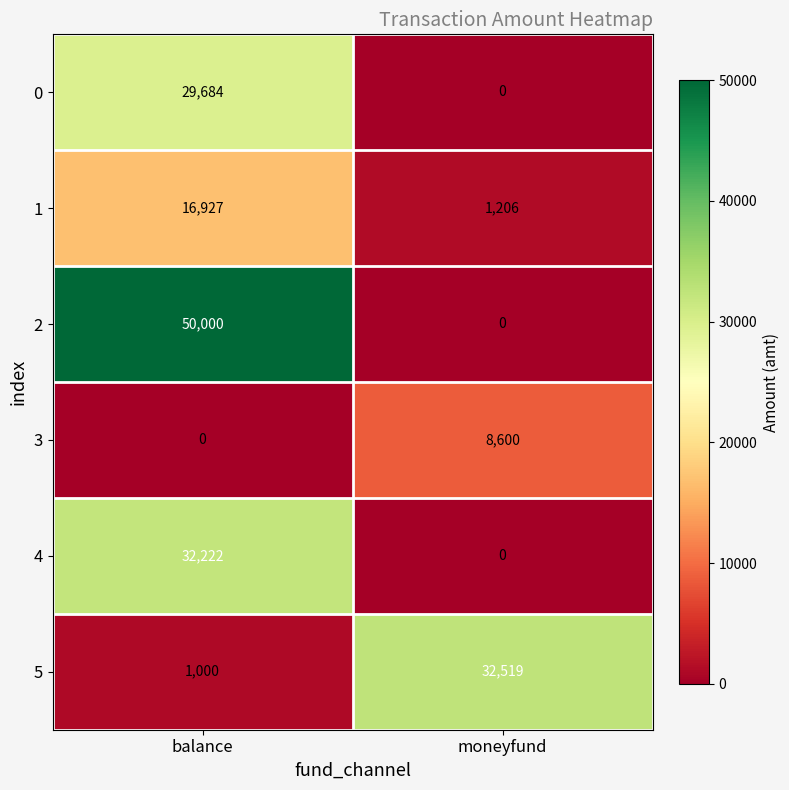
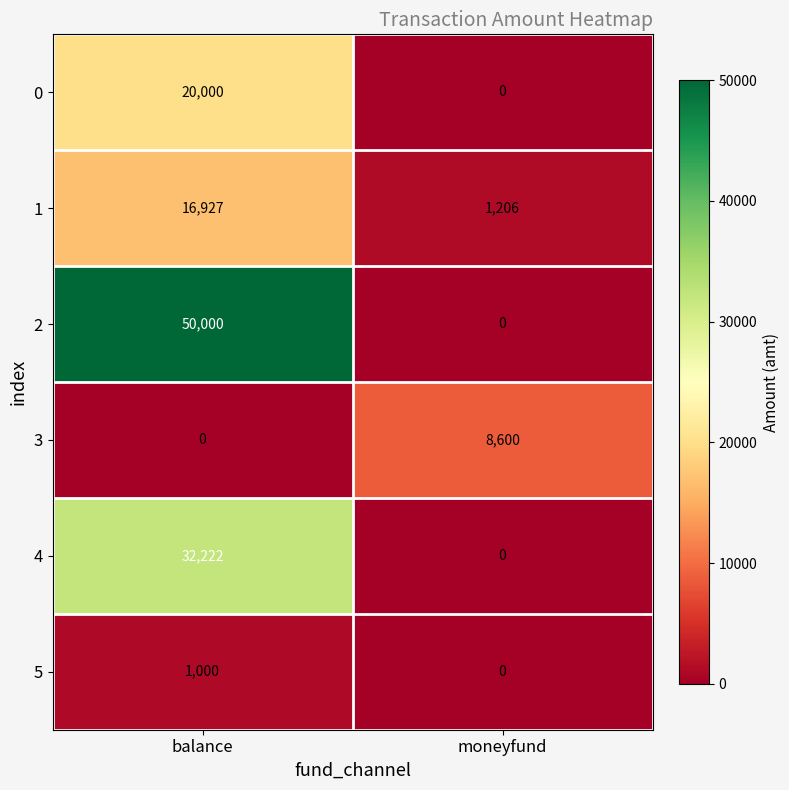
0, balance: 29,684 -> 20,000
5, moneyfund: 32,519 -> 0
